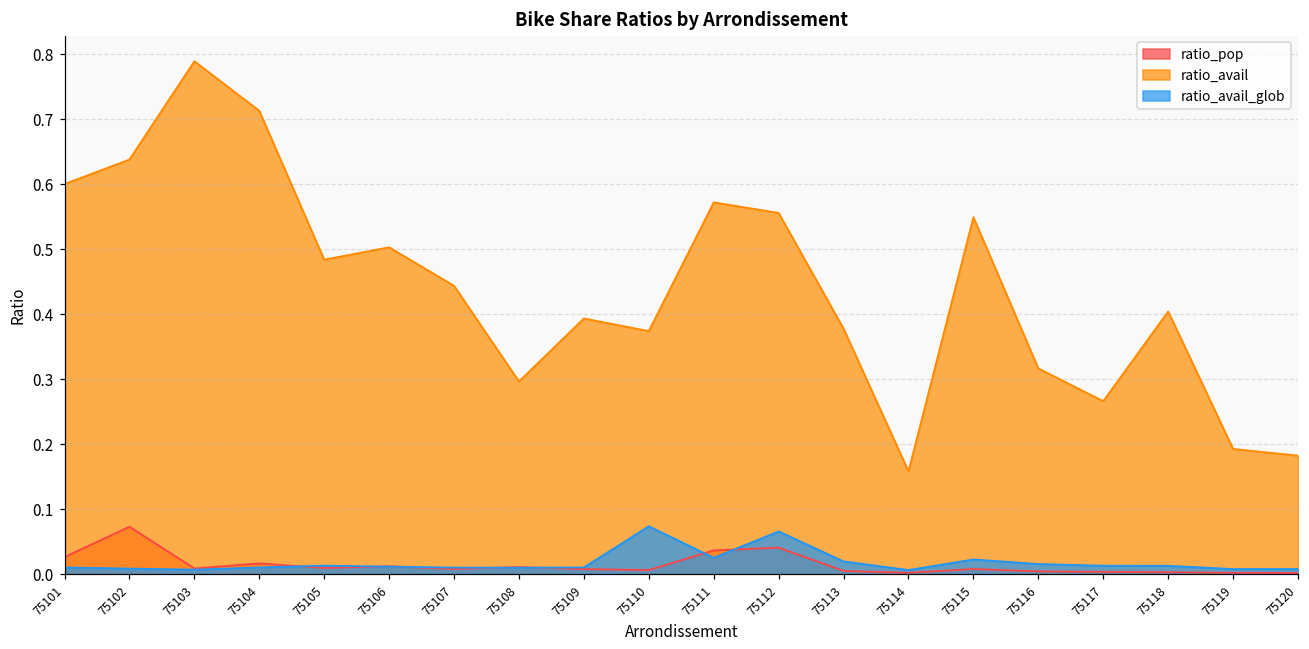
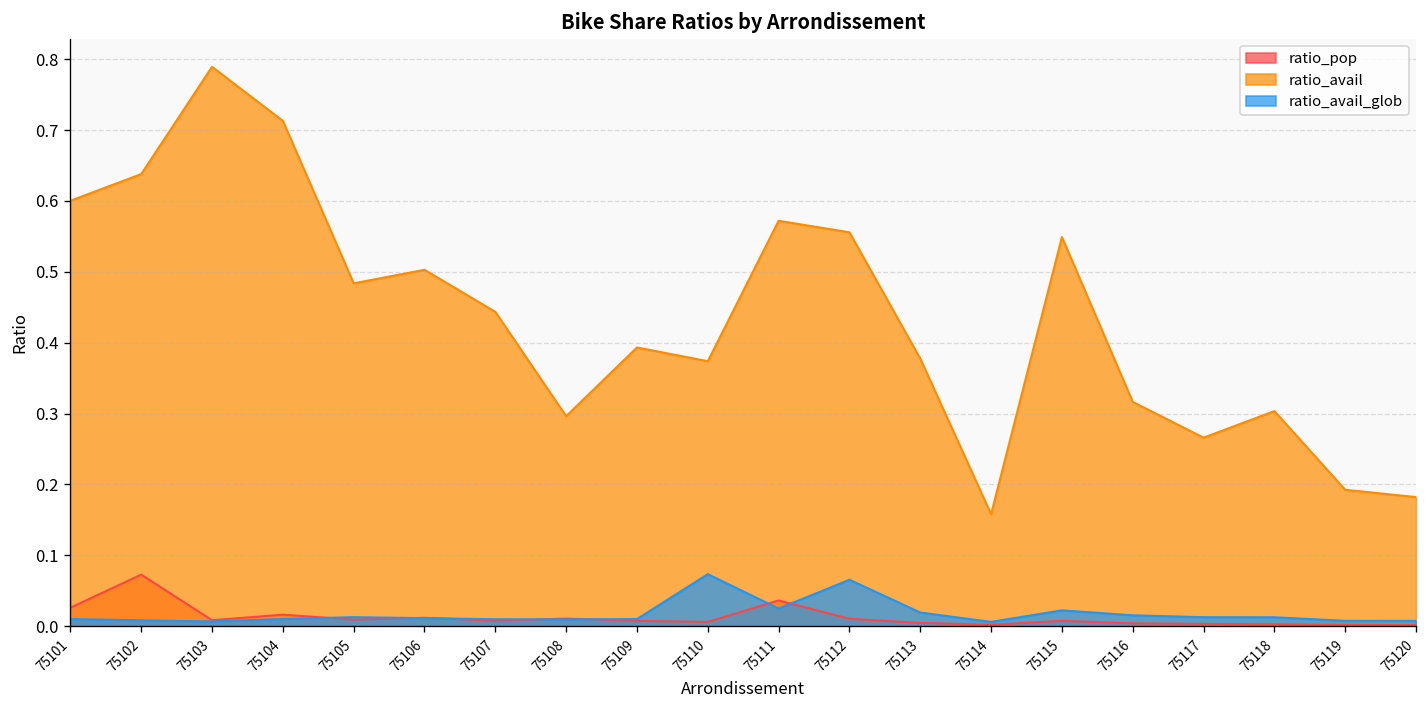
ratio_pop, 75112: 0.04 -> 0.01
ratio_avail, 75118: 0.40 -> 0.30
